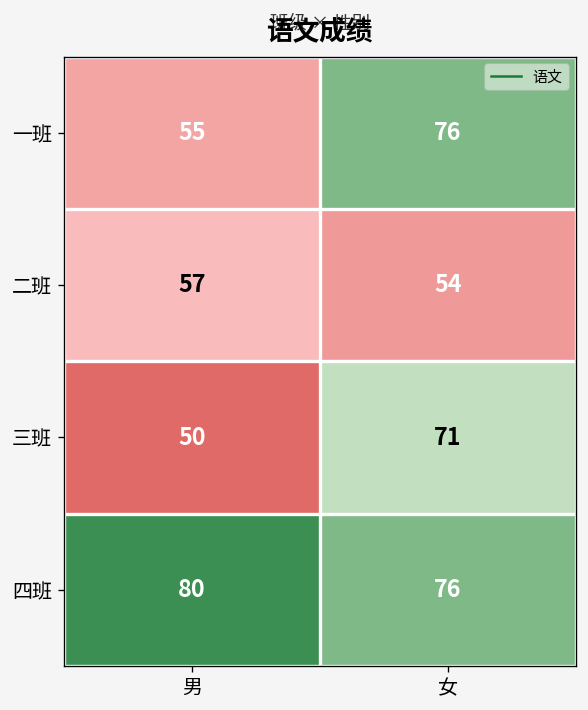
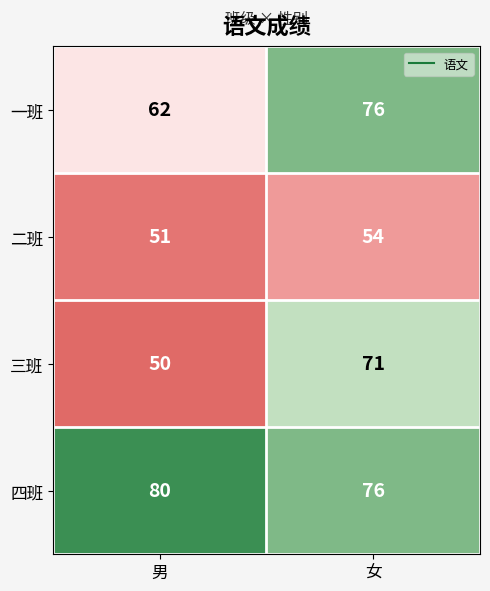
一班, 男: 55 -> 62
二班, 男: 57 -> 51
